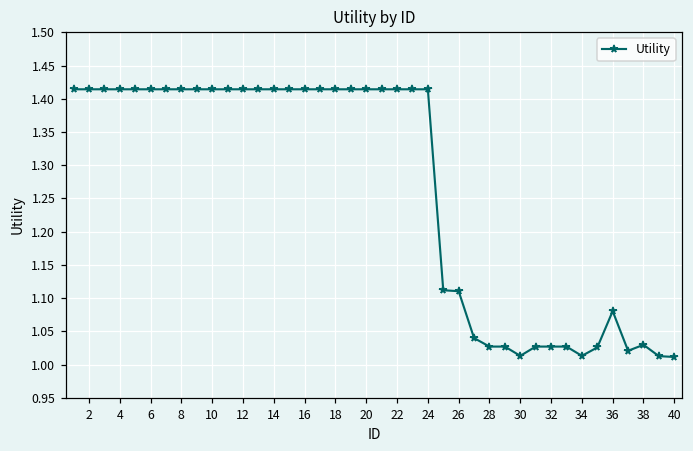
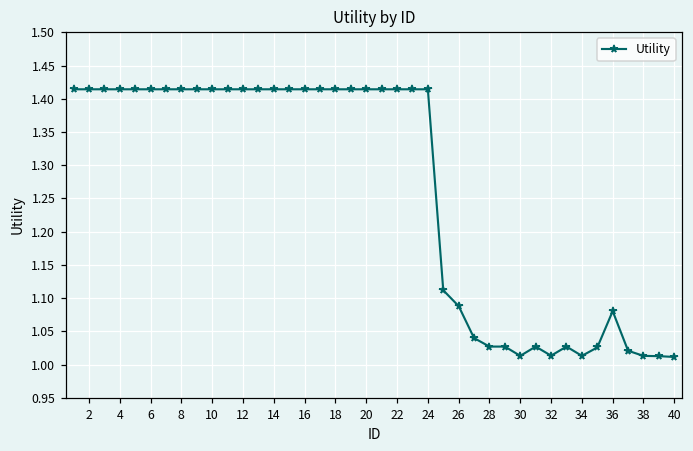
26: 1.11 -> 1.09
32: 1.03 -> 1.01
38: 1.03 -> 1.01
